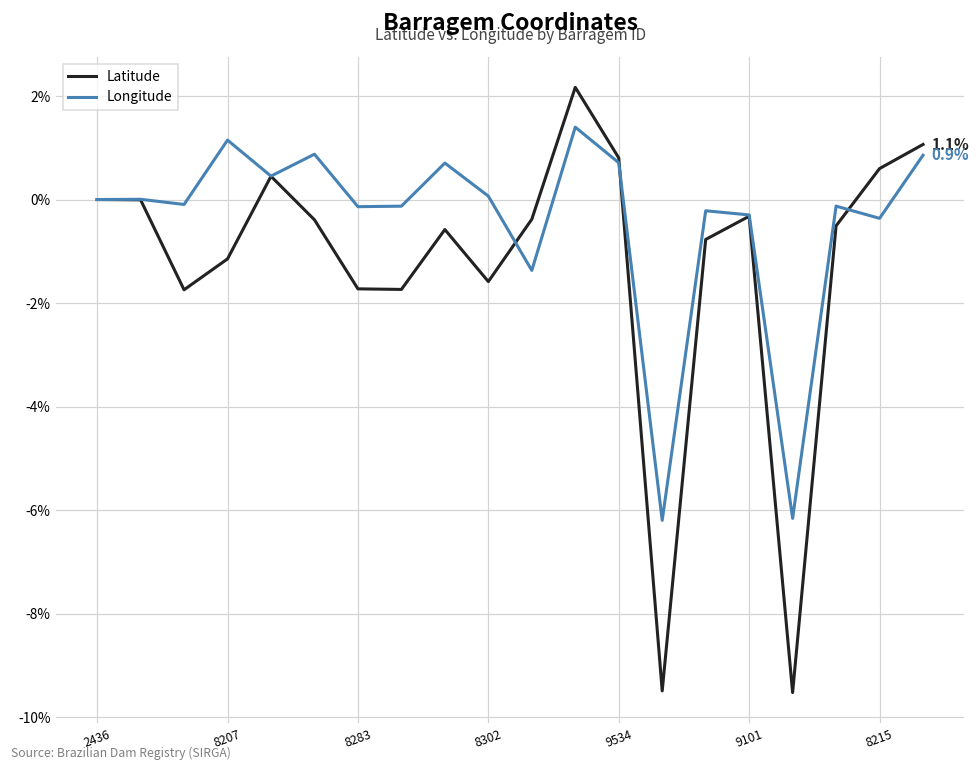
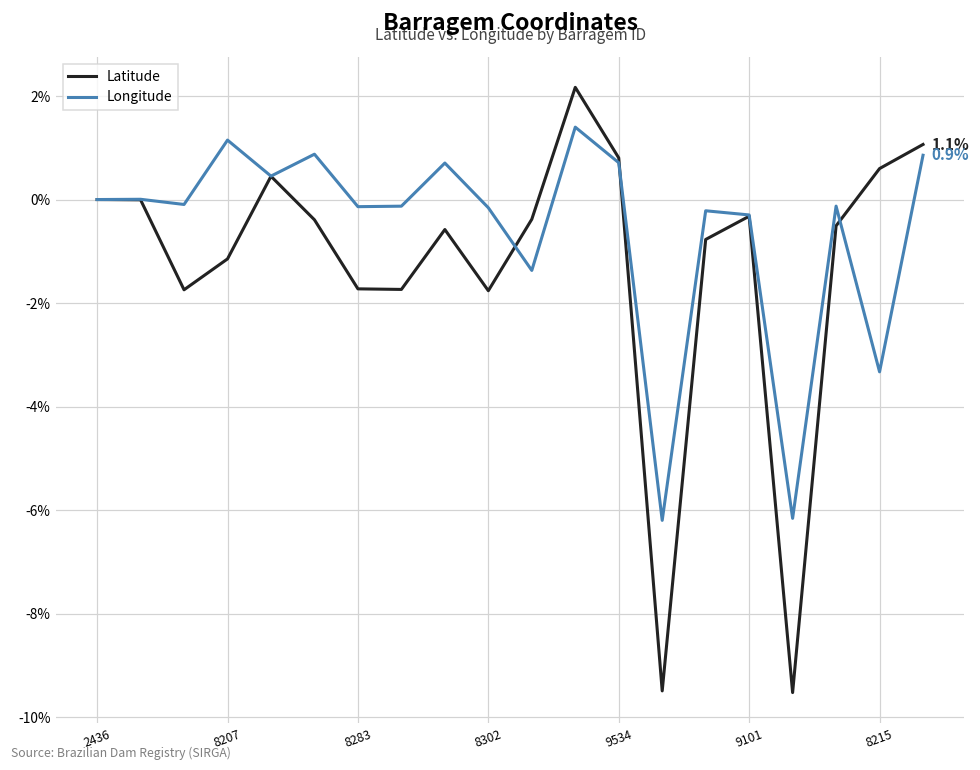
Latitude, 8302: -1.6% -> -1.8%
Longitude, 8302: 0.1% -> -0.2%
Longitude, 8215: -0.4% -> -3.3%
